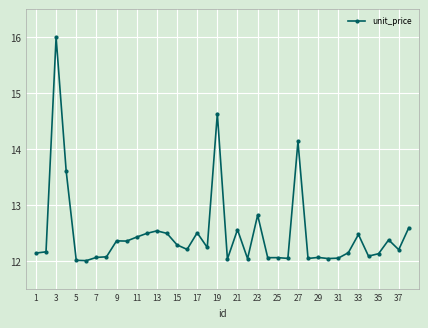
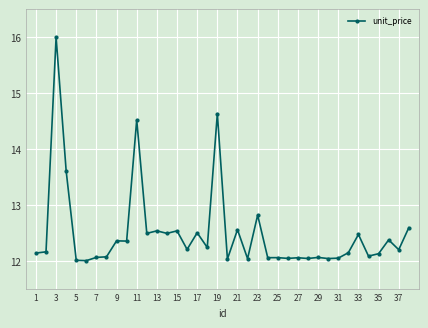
11: 12.4 -> 14.5
15: 12.3 -> 12.5
27: 14.1 -> 12.1
